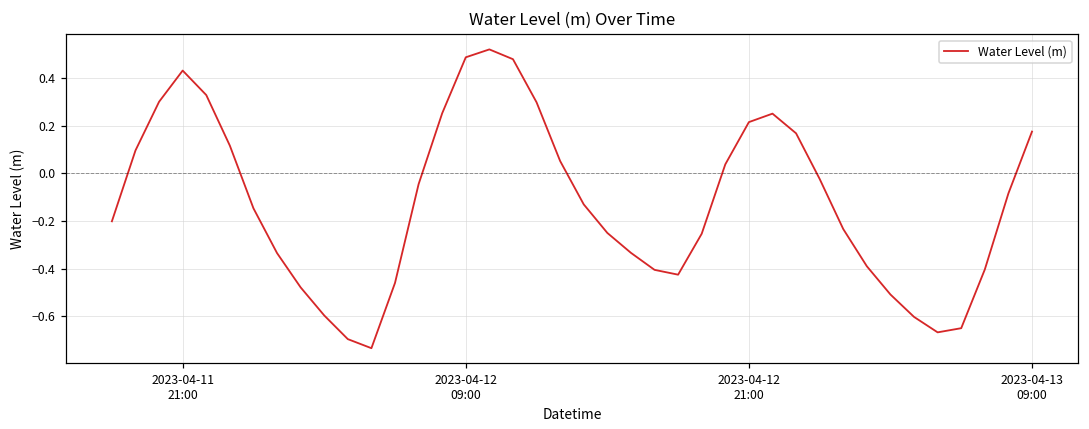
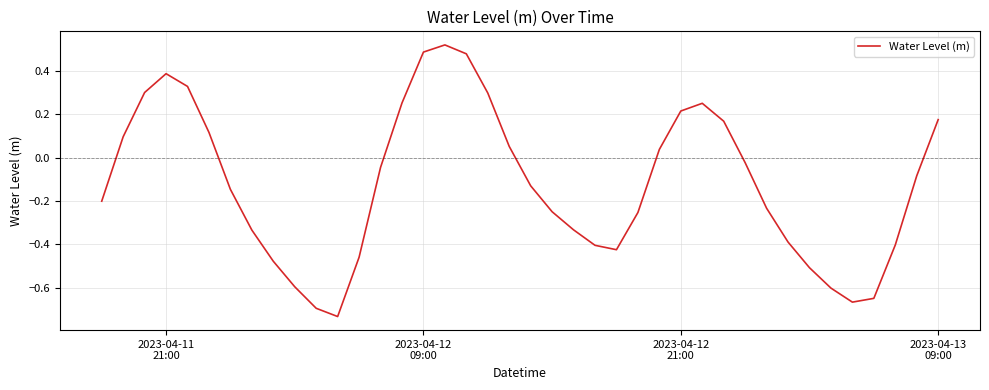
2023-04-11 21:00: 0.43 -> 0.39
